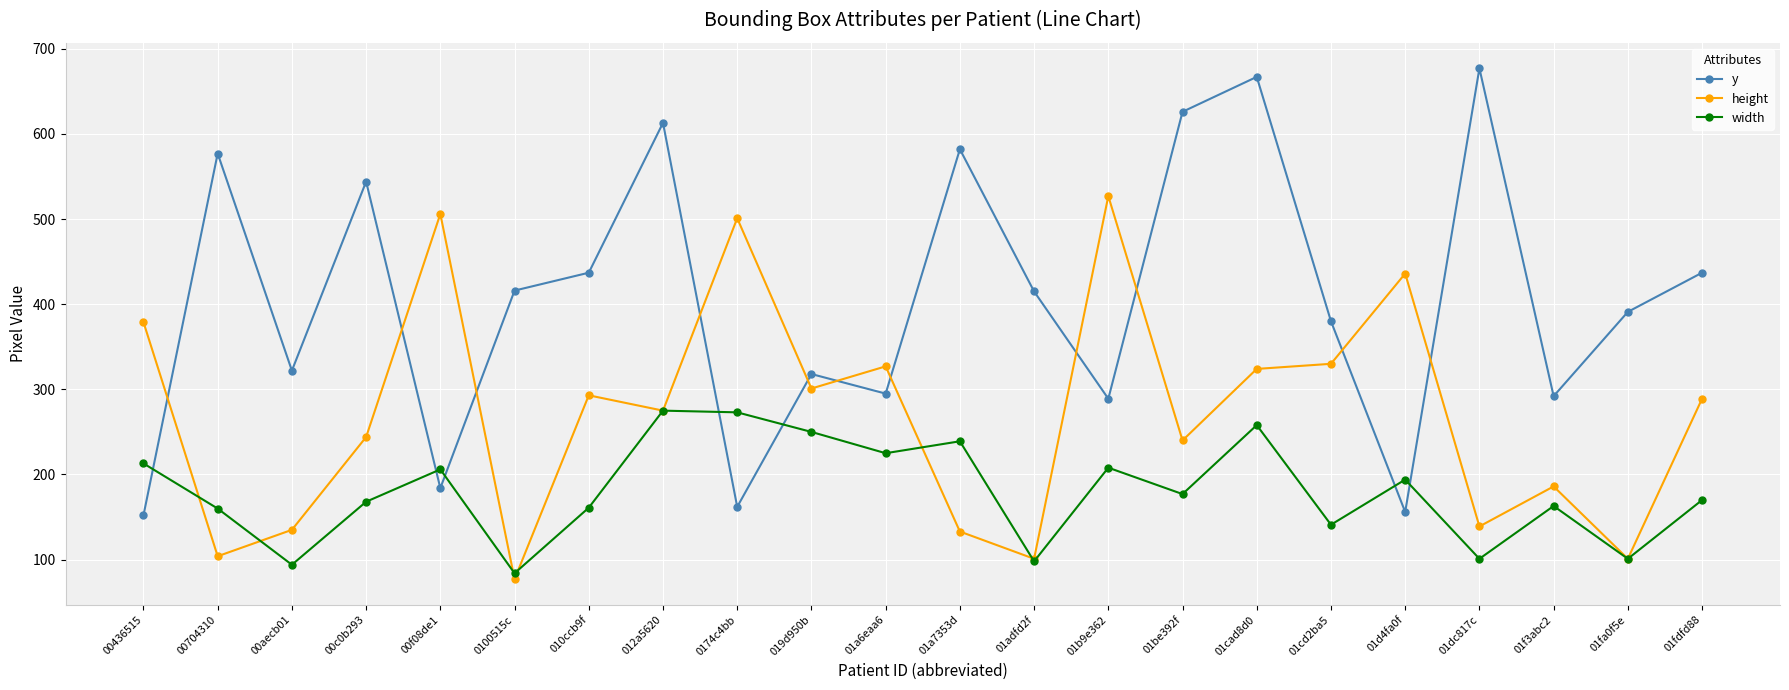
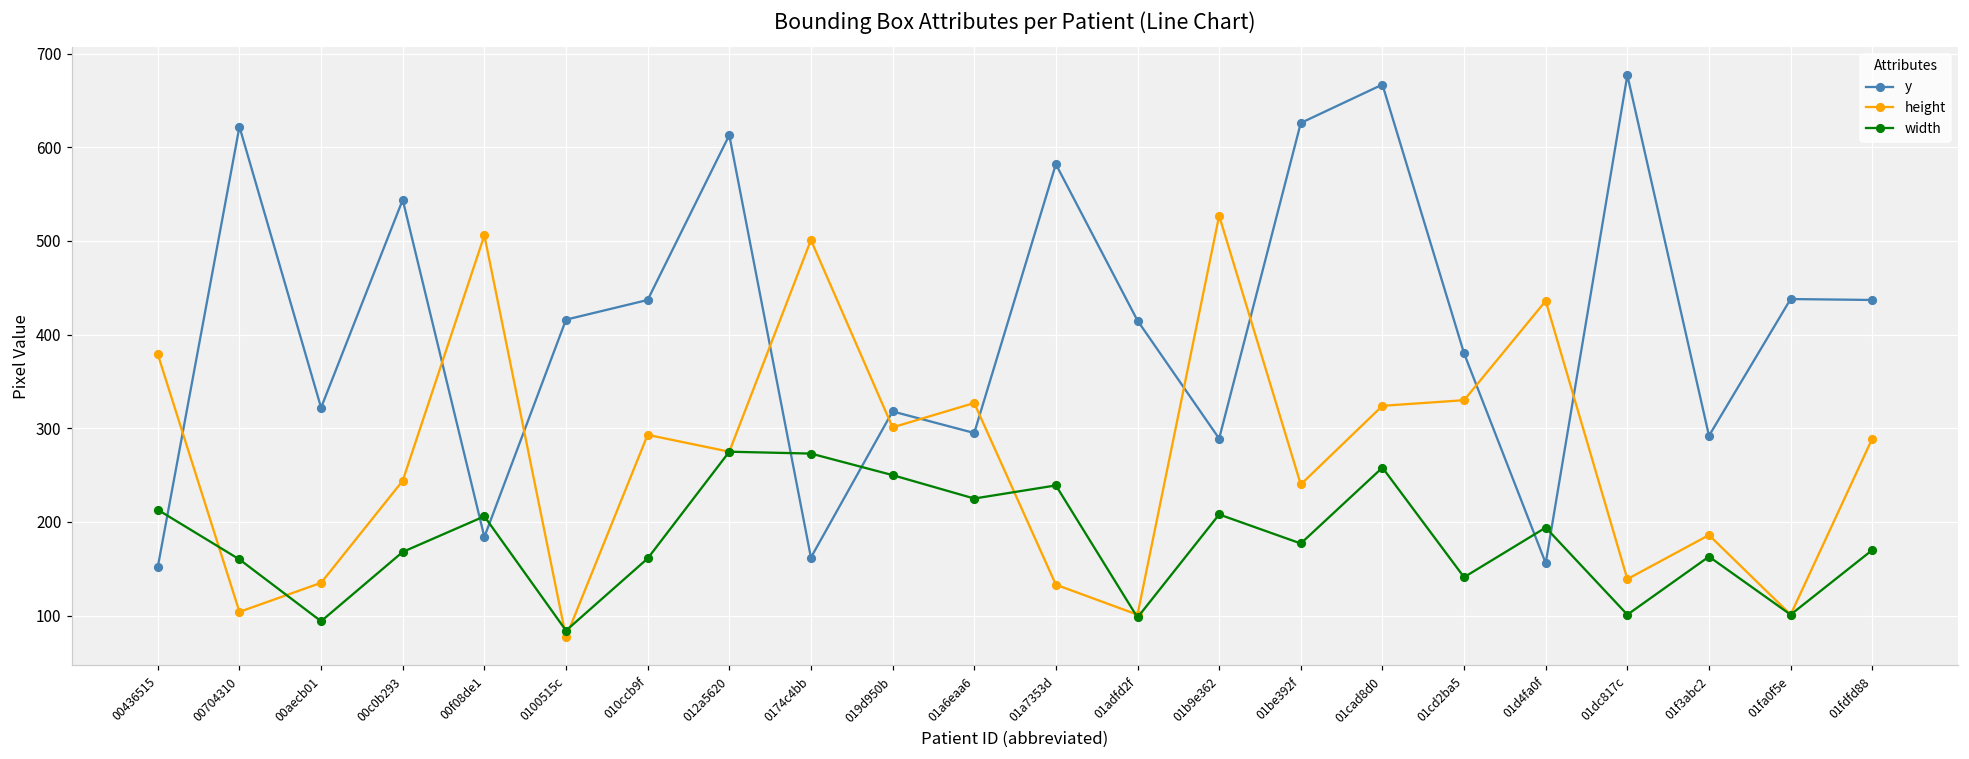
y, 00704310: 580 -> 620
y, 01fa0f5e: 390 -> 440
